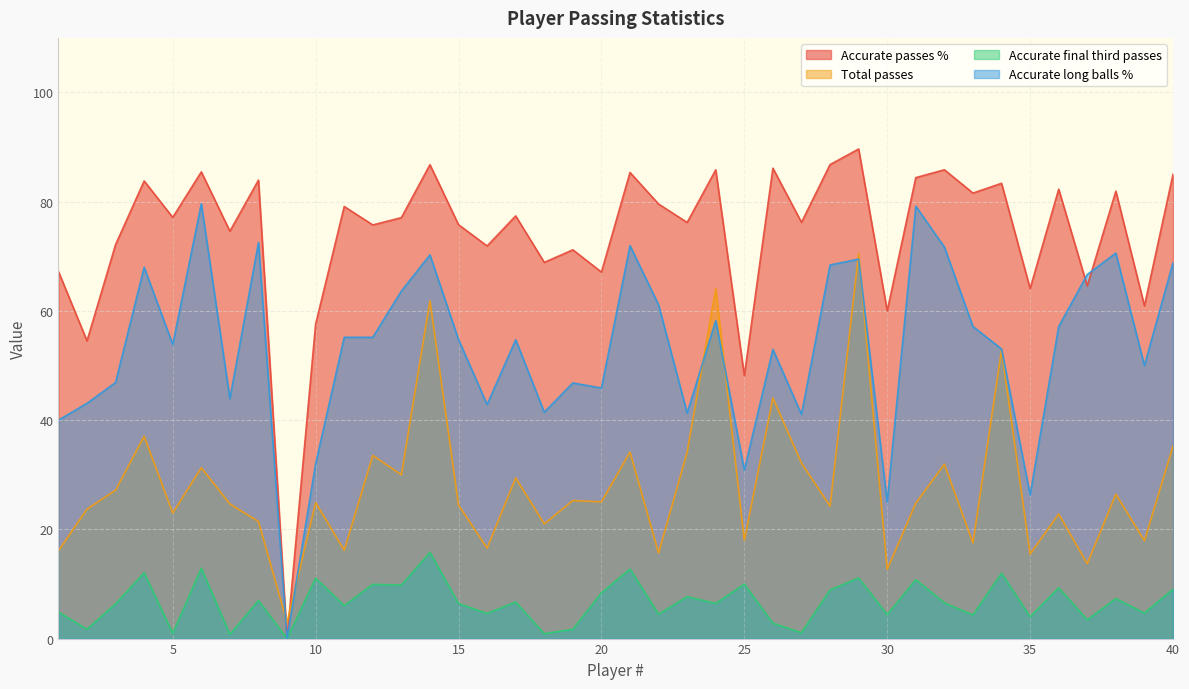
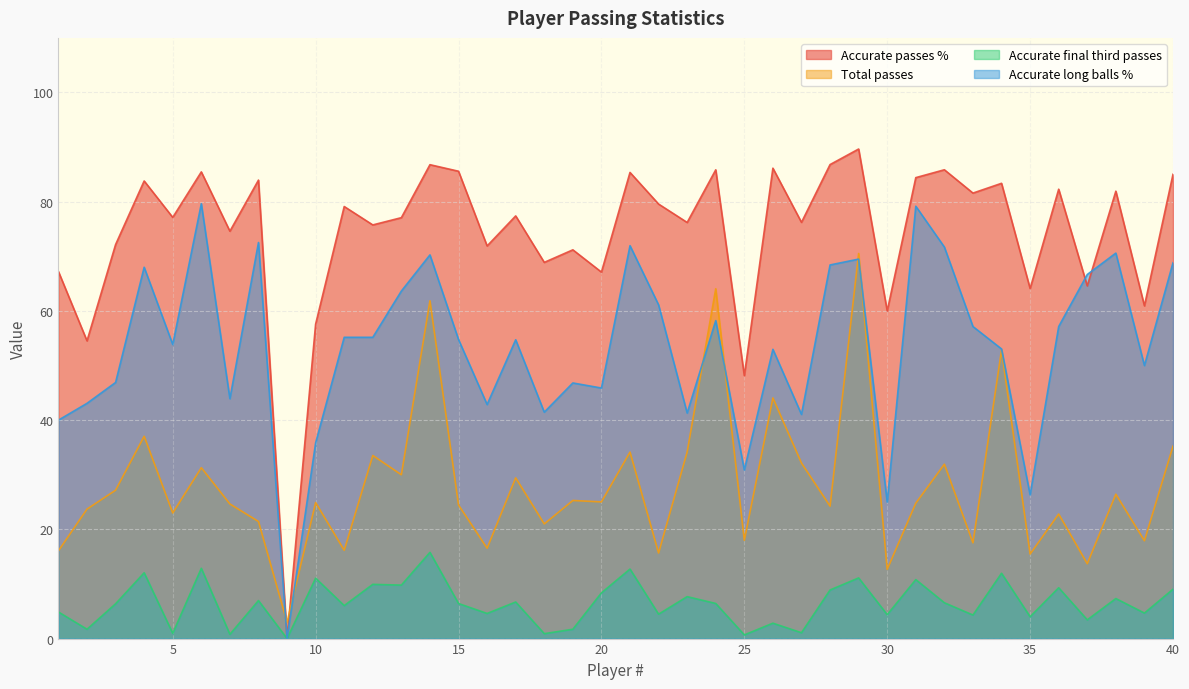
Accurate long balls %, 10: 32 -> 36
Accurate passes %, 15: 76 -> 86
Accurate final third passes, 25: 10 -> 1
